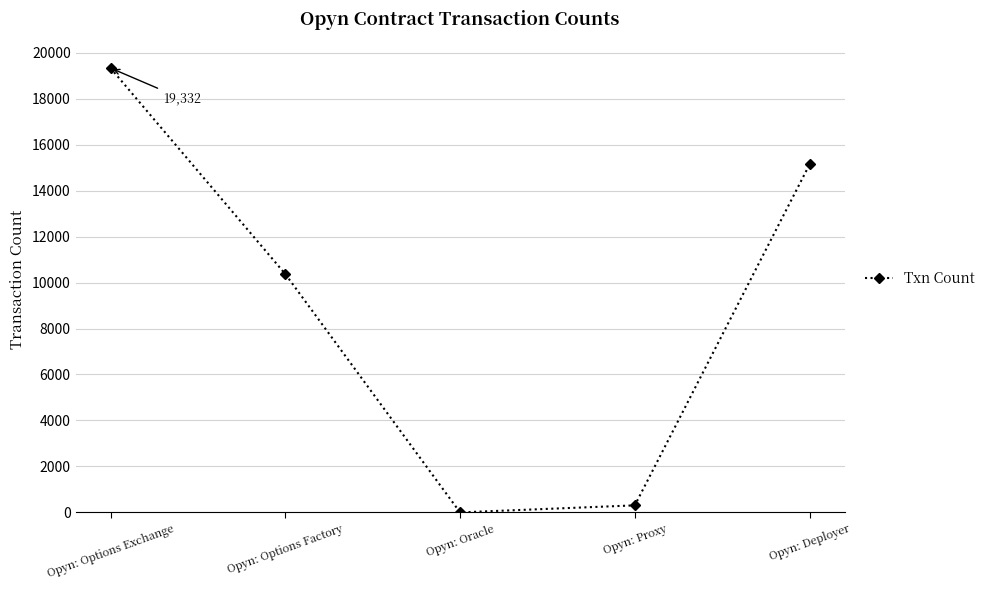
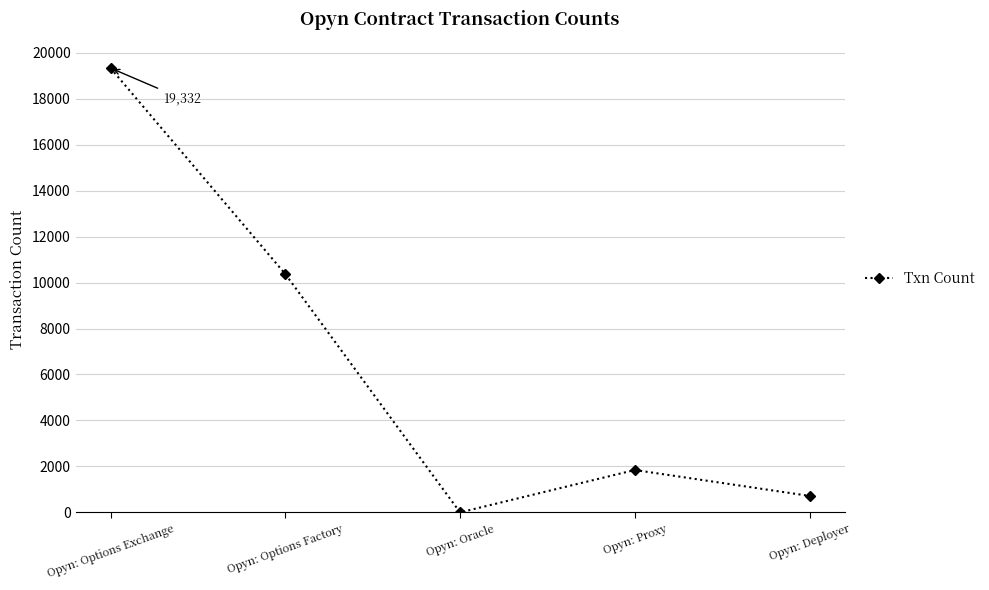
Opyn: Proxy: 300 -> 1800
Opyn: Deployer: 15100 -> 700
